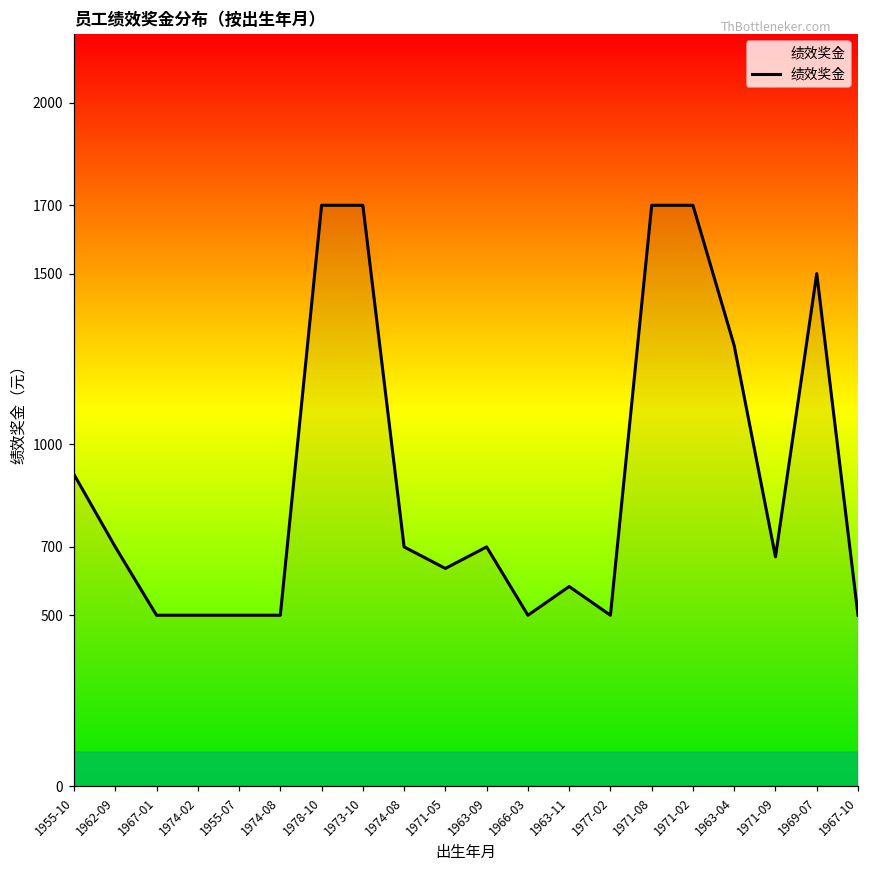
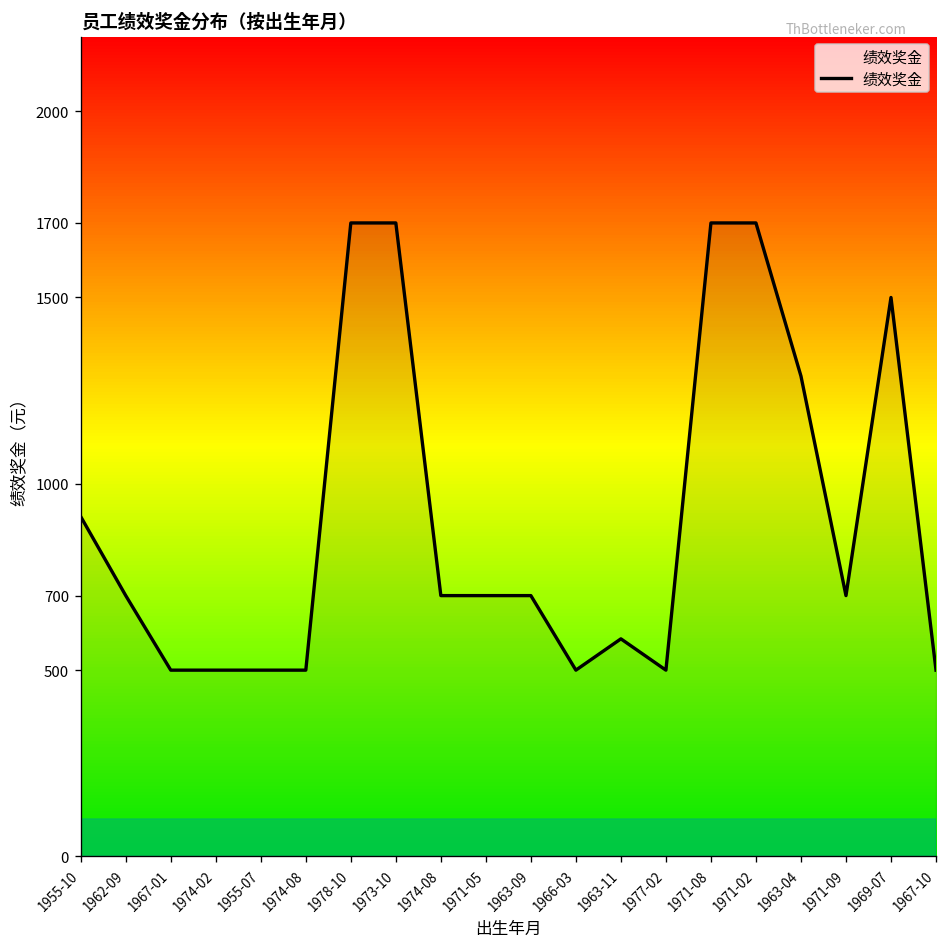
1971-05: 640 -> 700
1971-09: 670 -> 700
